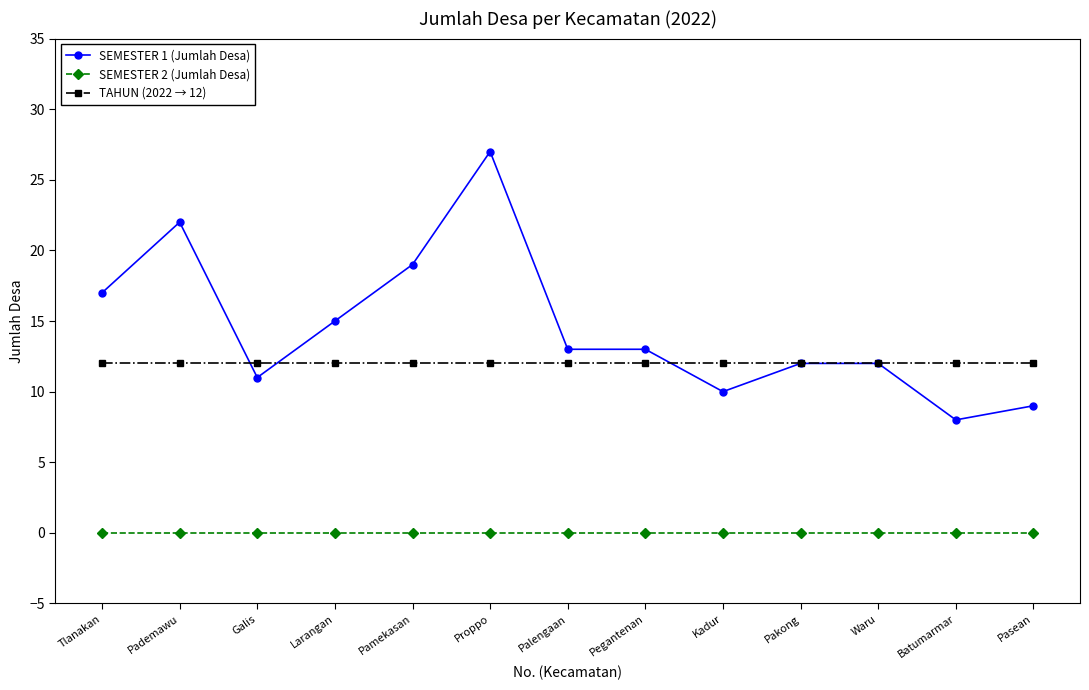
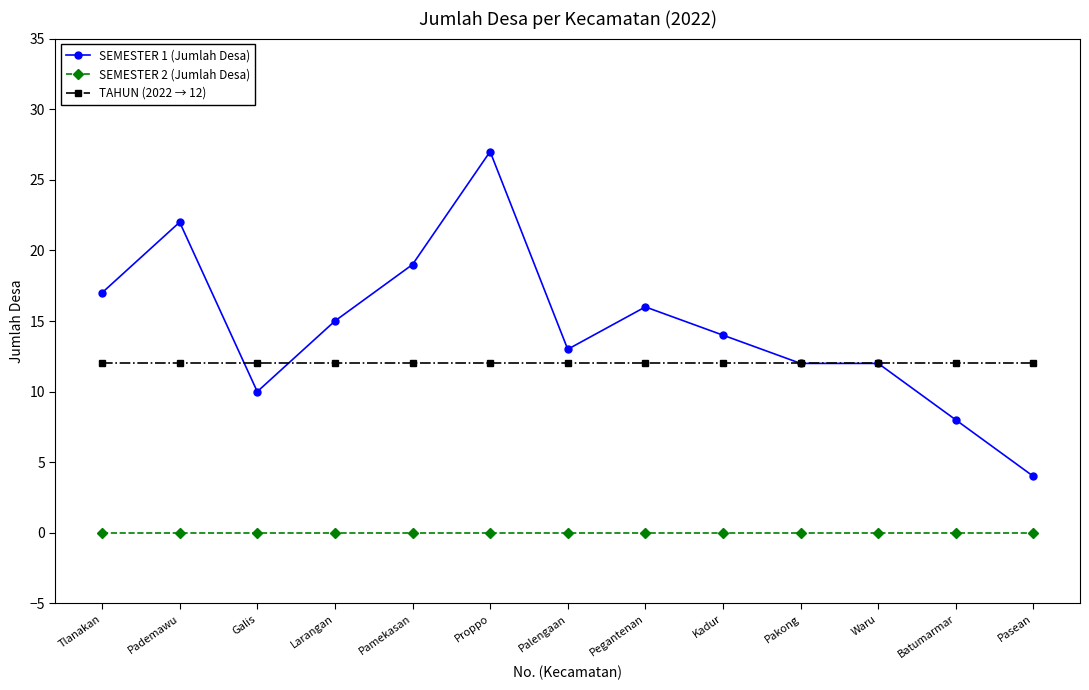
SEMESTER 1 (Jumlah Desa), Galis: 11 -> 10
SEMESTER 1 (Jumlah Desa), Pegantenan: 13 -> 16
SEMESTER 1 (Jumlah Desa), Kadur: 10 -> 14
SEMESTER 1 (Jumlah Desa), Pasean: 9 -> 4
